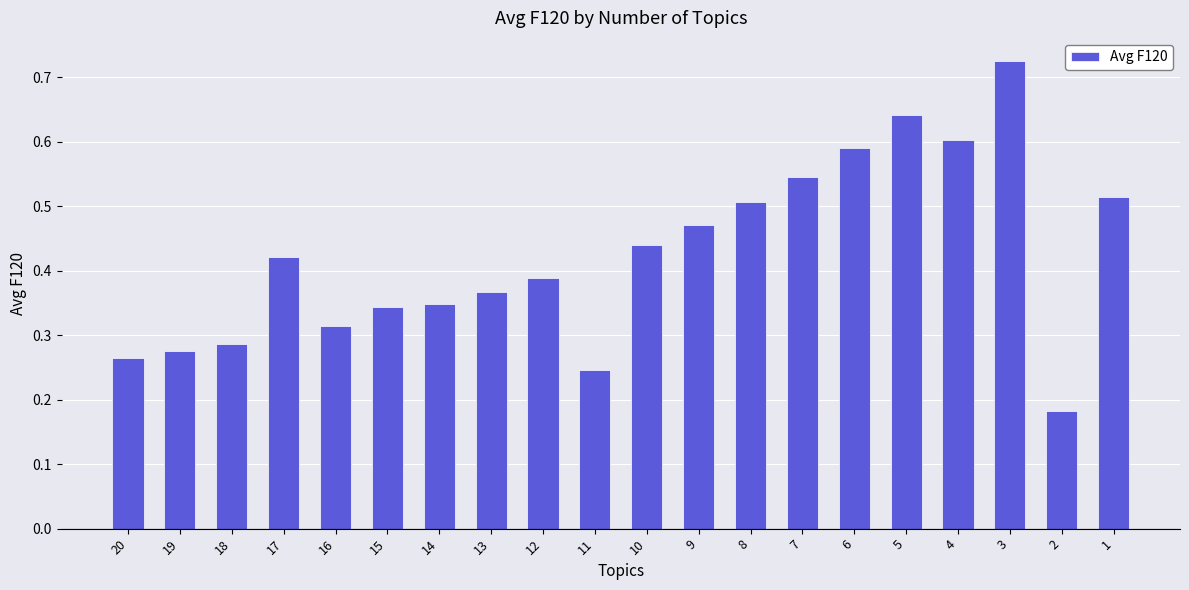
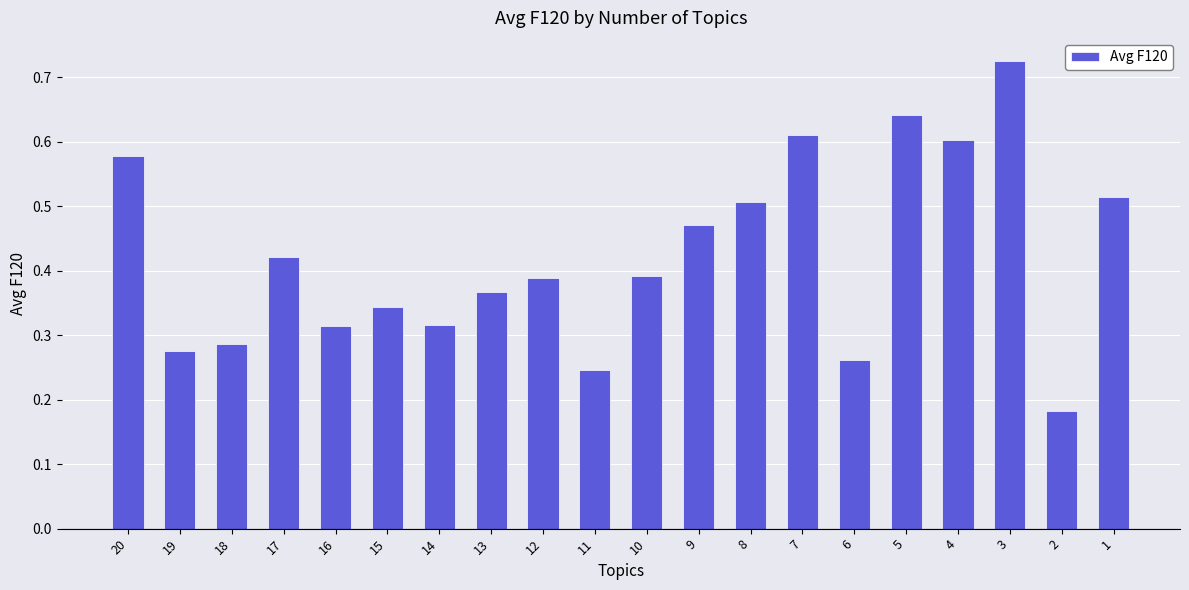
20: 0.26 -> 0.58
14: 0.35 -> 0.32
10: 0.44 -> 0.39
7: 0.55 -> 0.61
6: 0.59 -> 0.26
